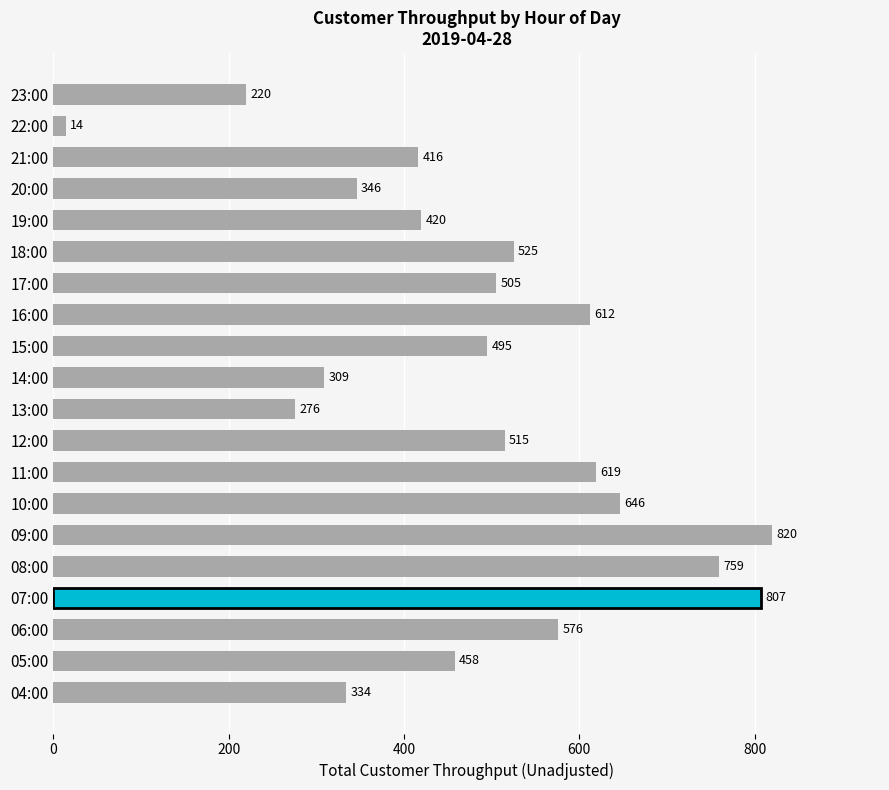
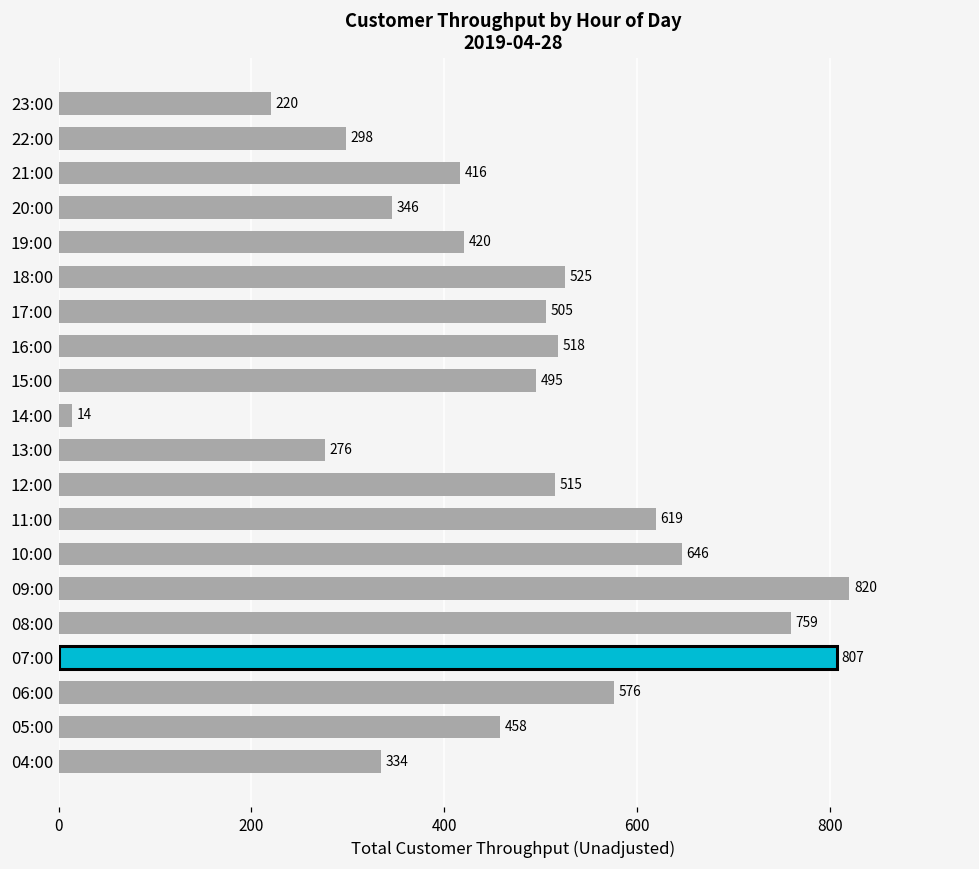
22:00: 14 -> 298
16:00: 612 -> 518
14:00: 309 -> 14
